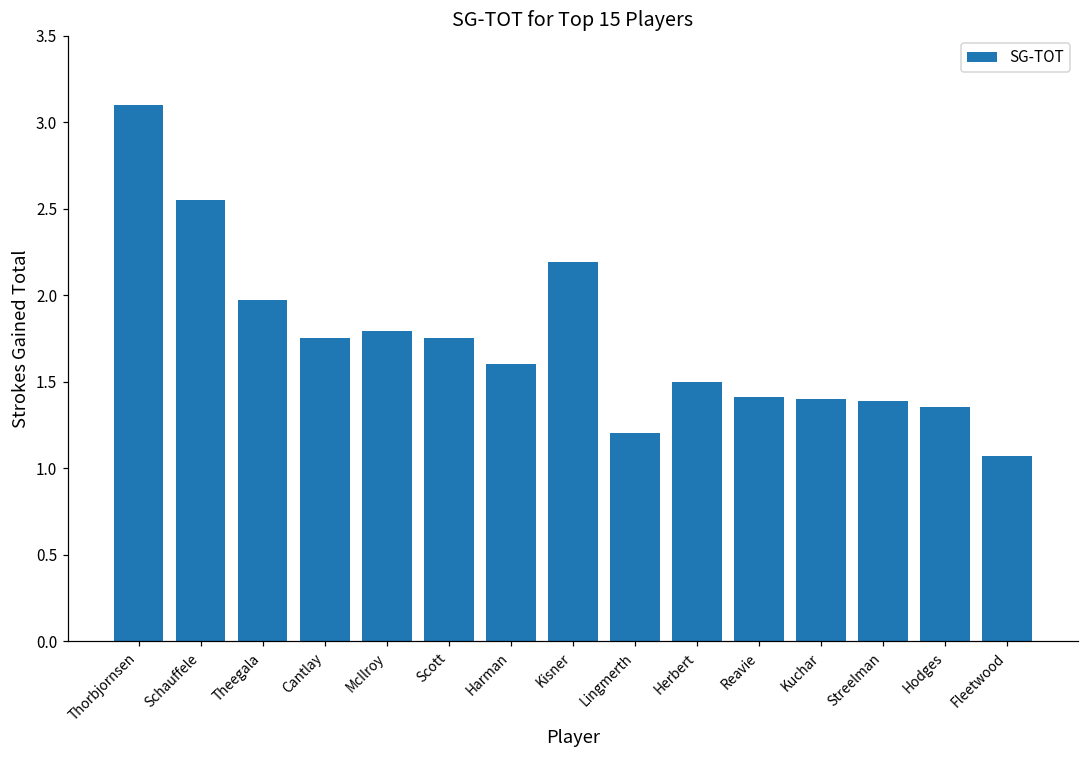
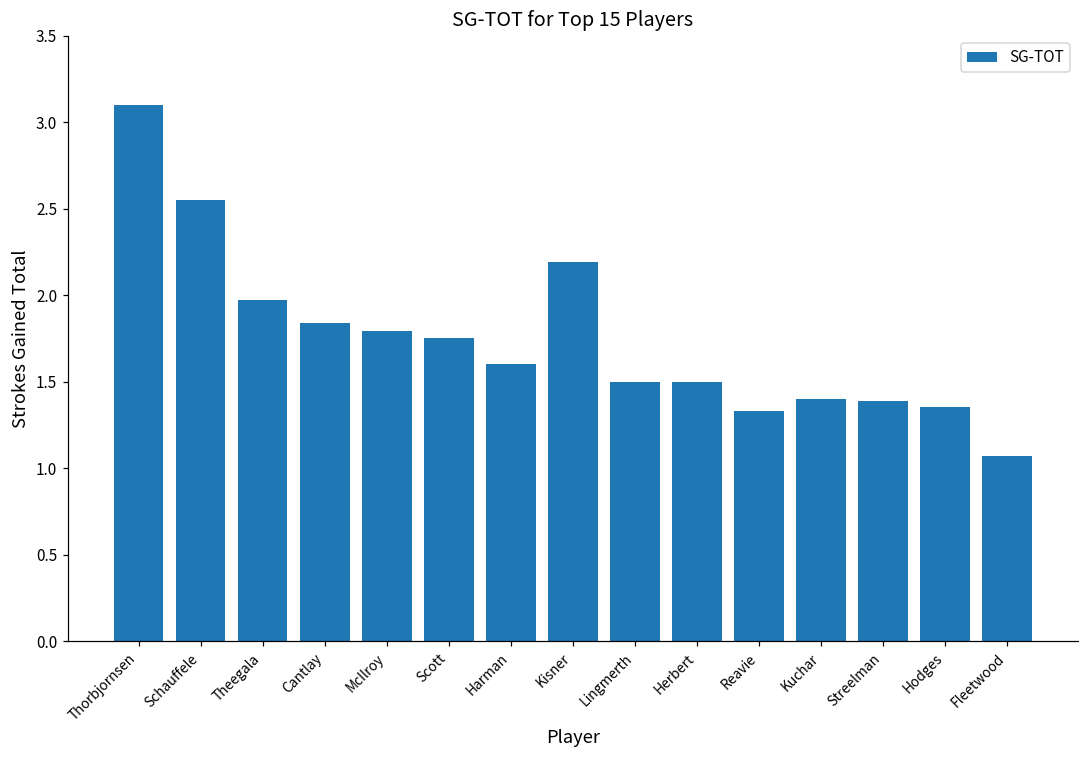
Cantlay: 1.75 -> 1.84
Lingmerth: 1.2 -> 1.5
Reavie: 1.41 -> 1.33
